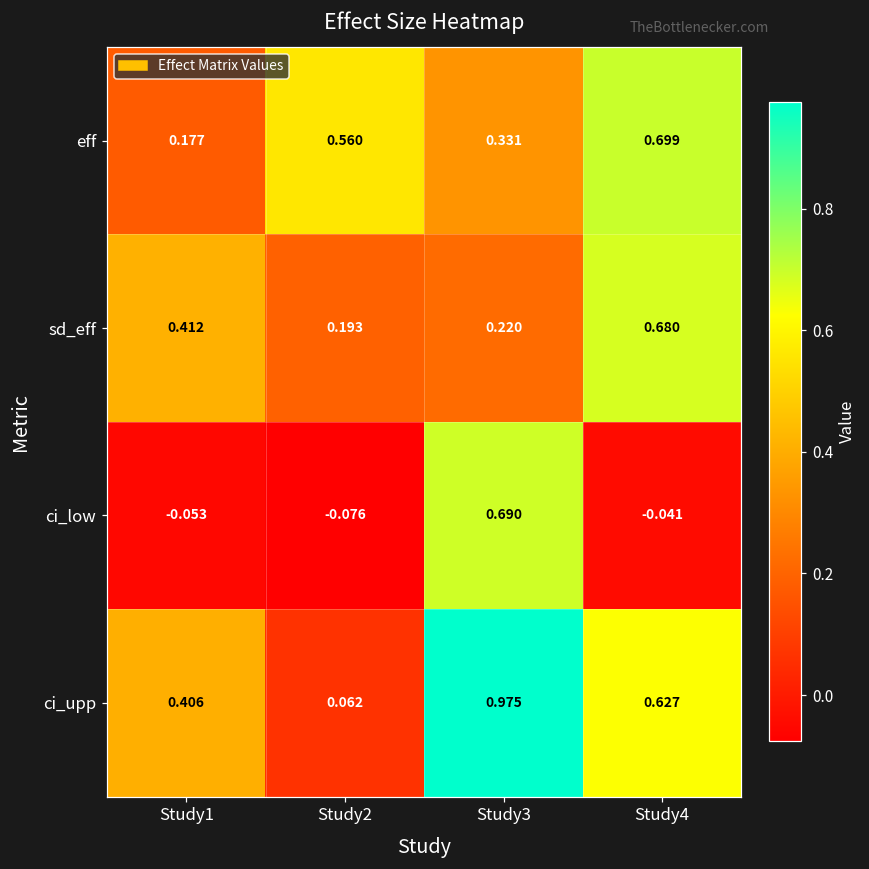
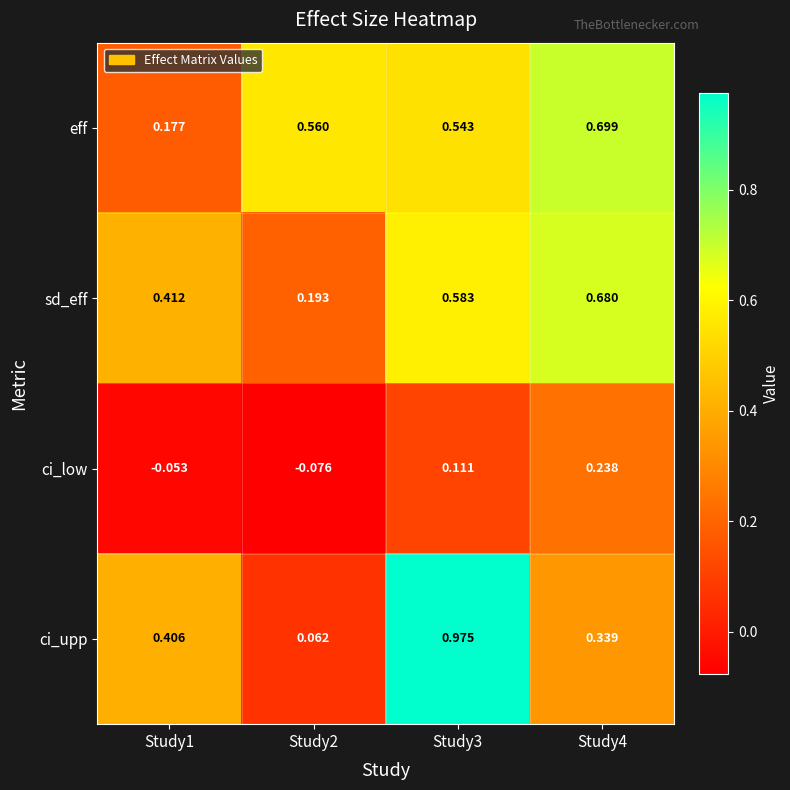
eff, Study3: 0.331 -> 0.543
sd_eff, Study3: 0.220 -> 0.583
ci_low, Study3: 0.690 -> 0.111
ci_low, Study4: -0.041 -> 0.238
ci_upp, Study4: 0.627 -> 0.339
